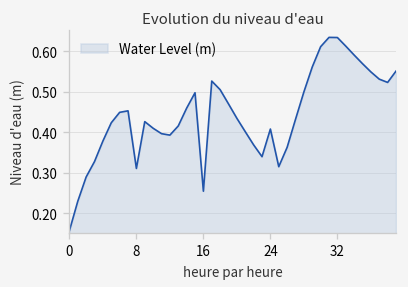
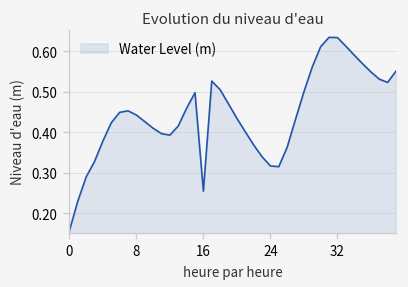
8: 0.31 -> 0.44
24: 0.41 -> 0.32
